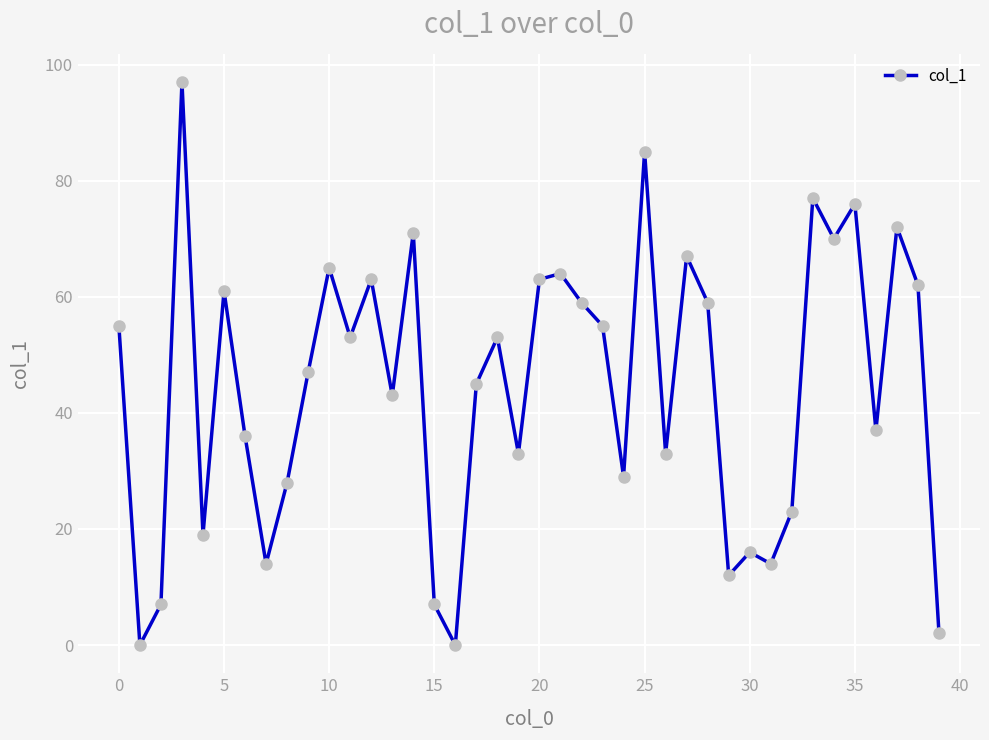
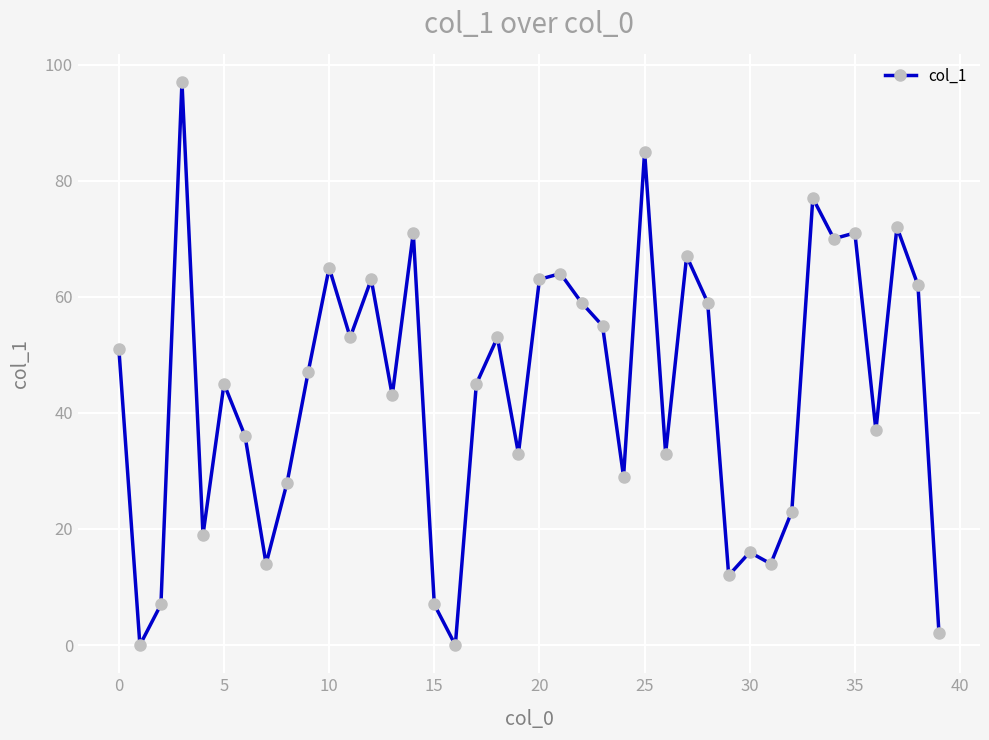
0: 55 -> 51
5: 61 -> 45
35: 76 -> 71
